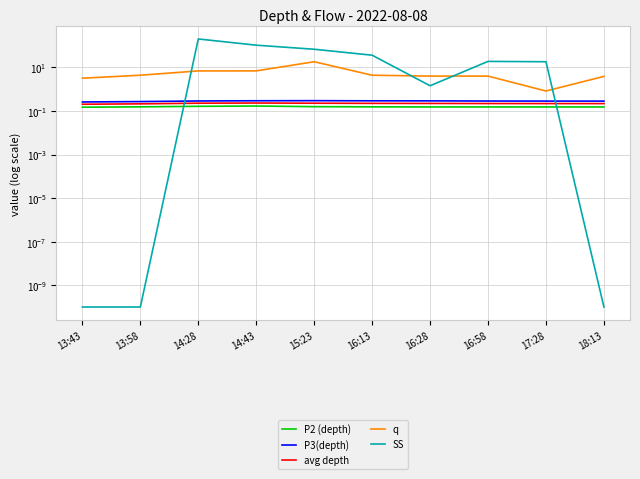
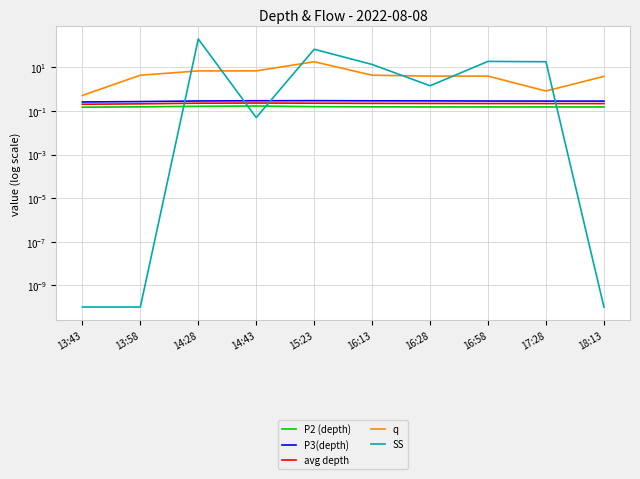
q, 13:43: 3 -> 0.5
SS, 14:43: 100 -> 0.05
SS, 16:13: 40 -> 10
